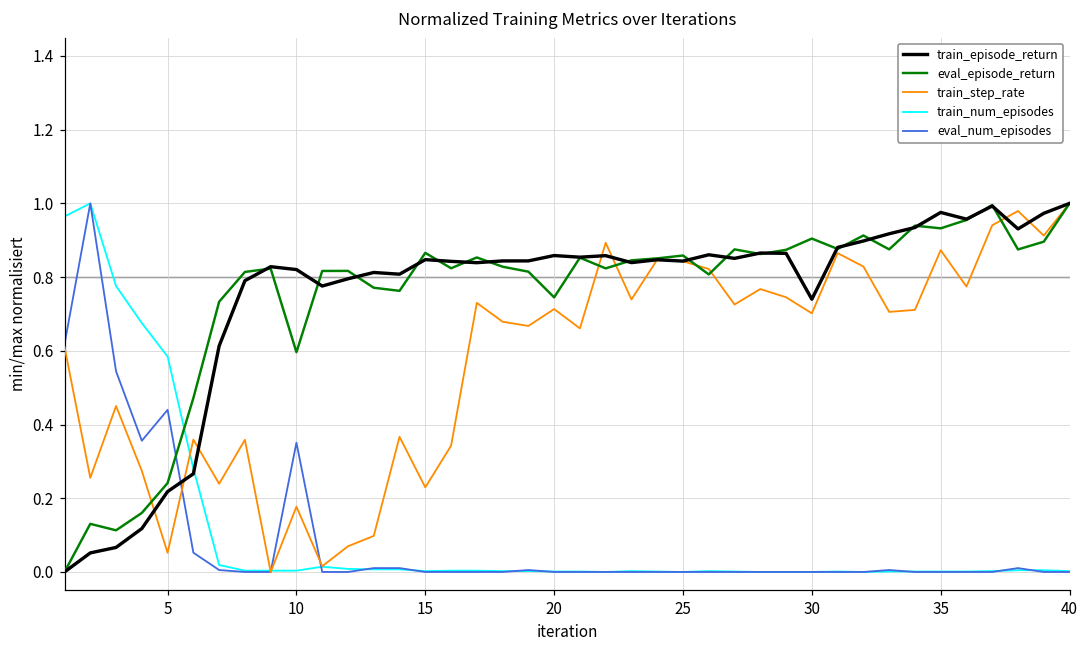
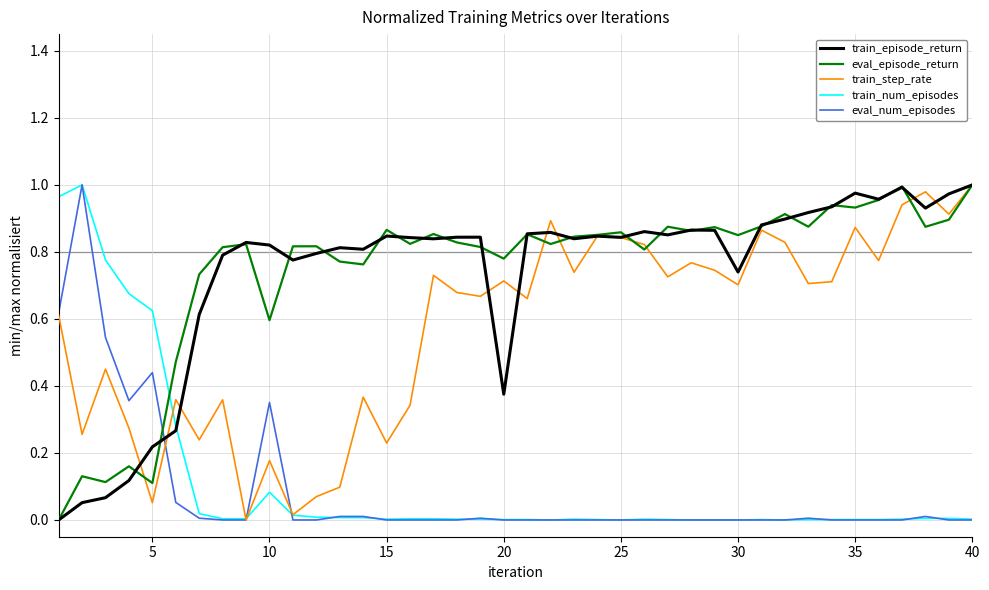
eval_episode_return, 5: 0.24 -> 0.11
train_num_episodes, 5: 0.58 -> 0.62
train_num_episodes, 10: 0.00 -> 0.08
train_episode_return, 20: 0.86 -> 0.38
eval_episode_return, 20: 0.75 -> 0.78
eval_episode_return, 30: 0.90 -> 0.85
